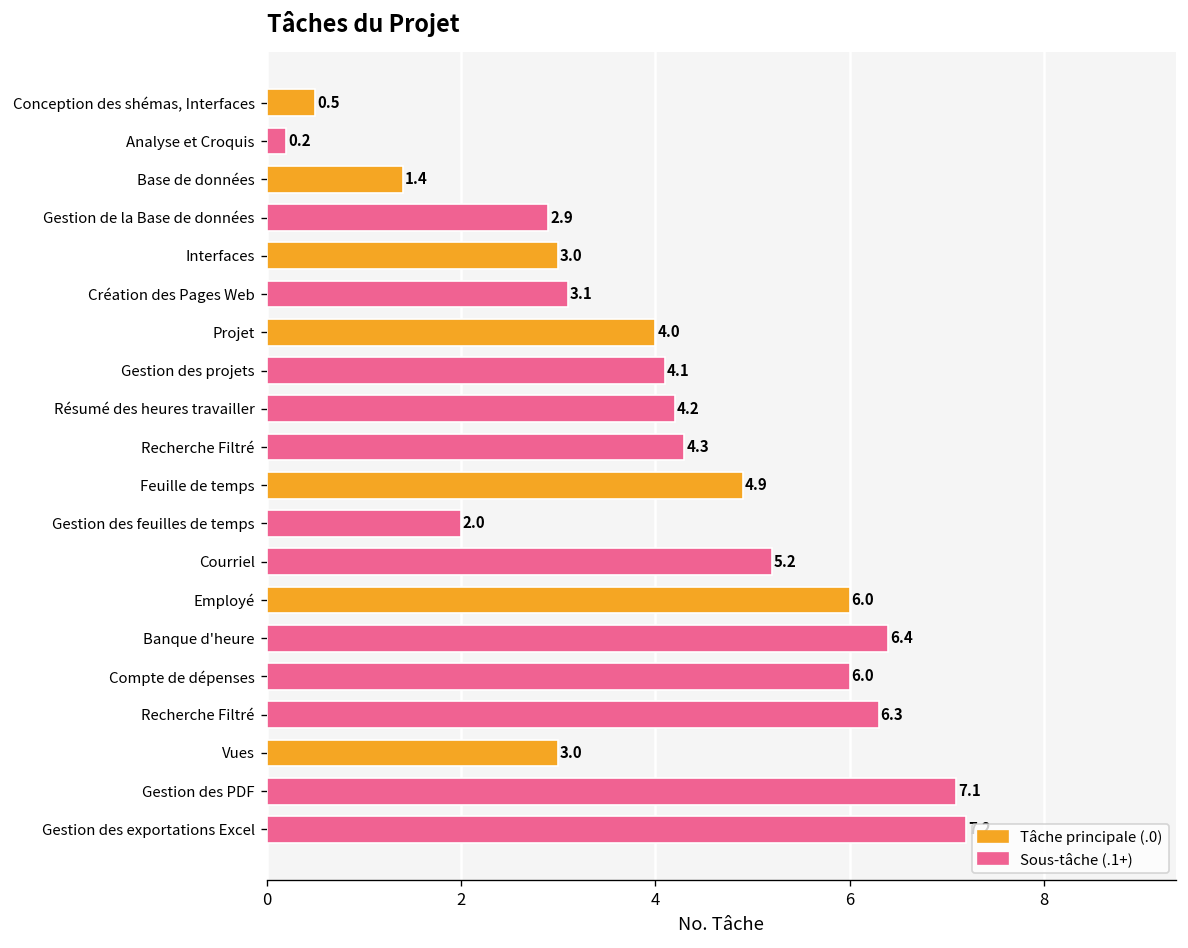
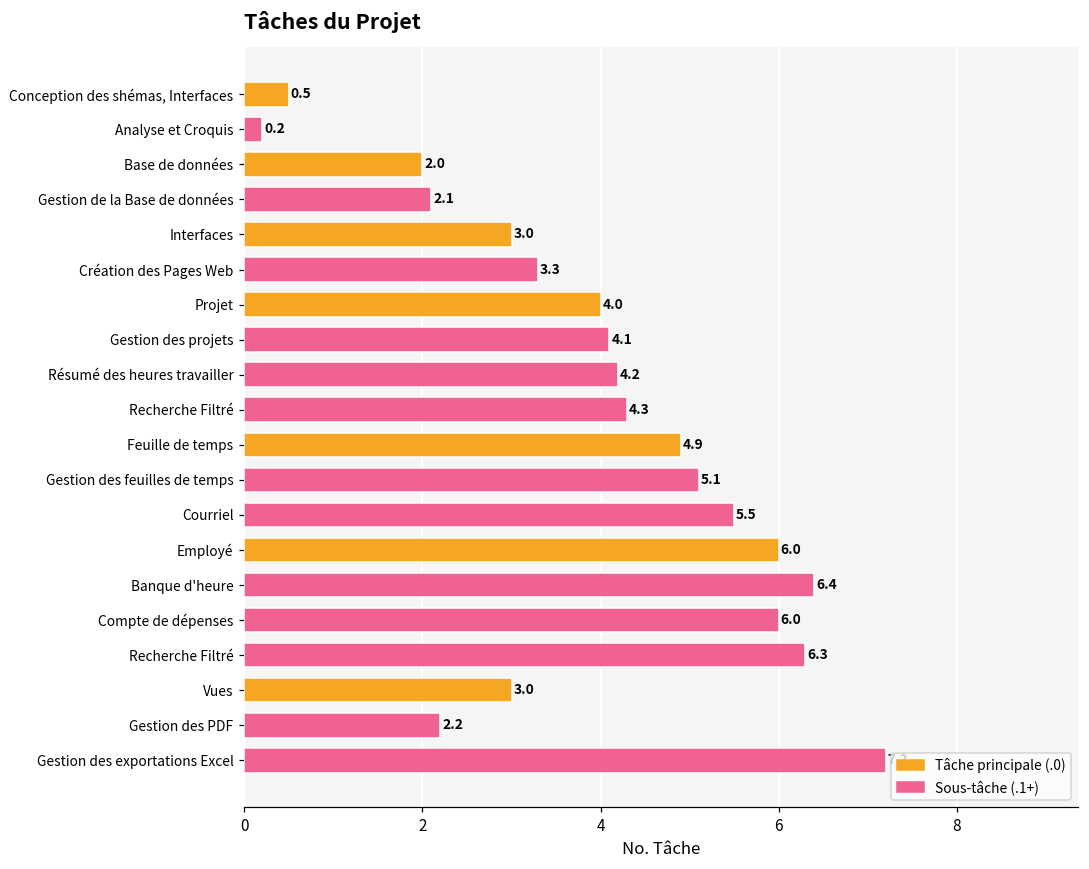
Base de données: 1.4 -> 2.0
Gestion de la Base de données: 2.9 -> 2.1
Création des Pages Web: 3.1 -> 3.3
Gestion des feuilles de temps: 2.0 -> 5.1
Courriel: 5.2 -> 5.5
Gestion des PDF: 7.1 -> 2.2
